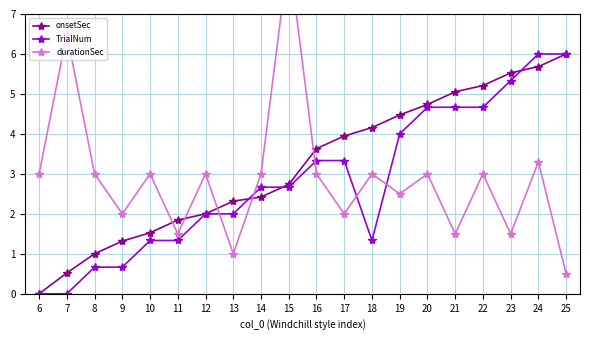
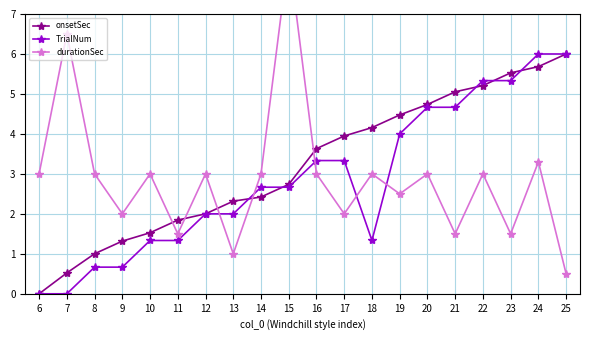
TrialNum, 22: 4.7 -> 5.3
